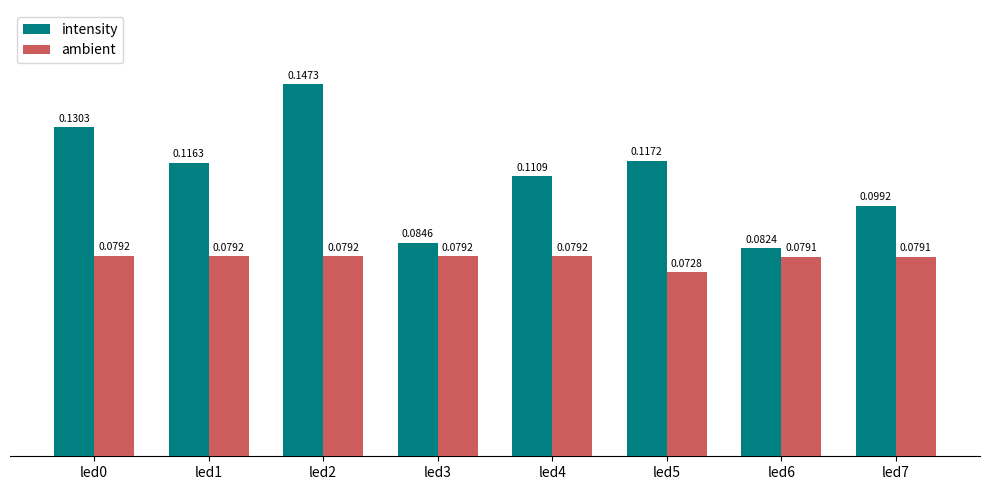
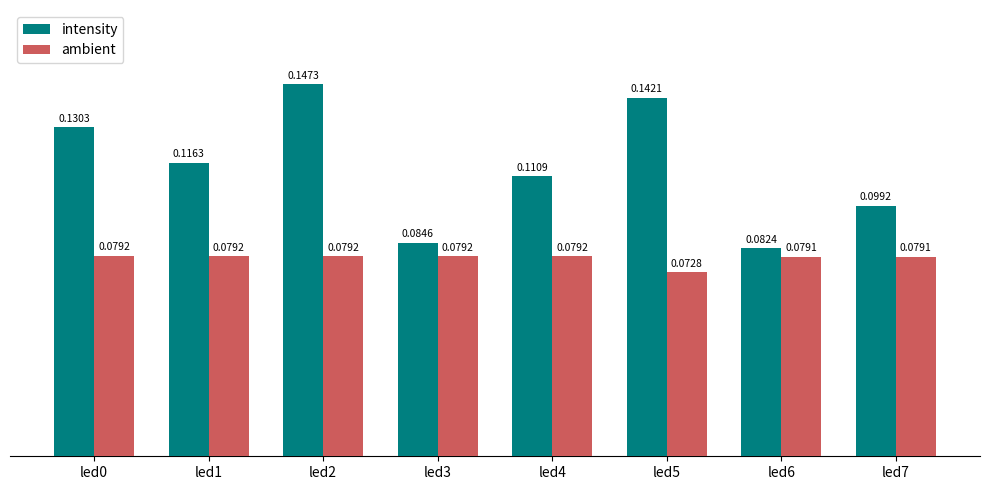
intensity, led5: 0.1172 -> 0.1421
